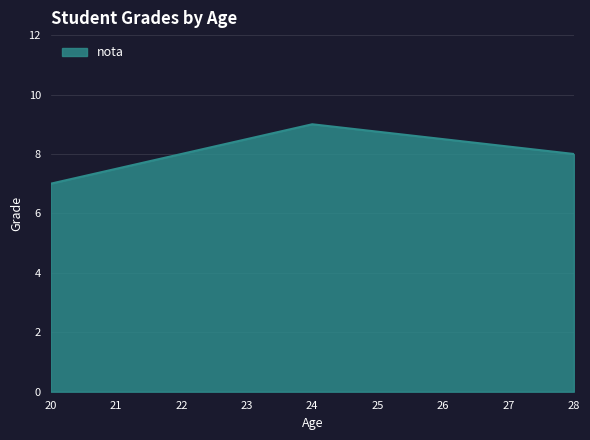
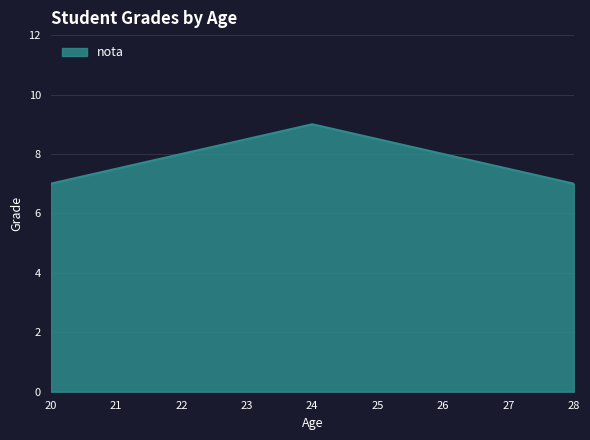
28: 8 -> 7
